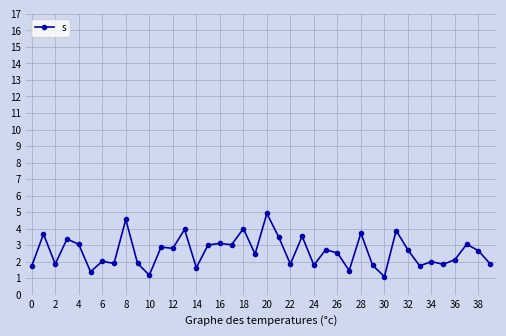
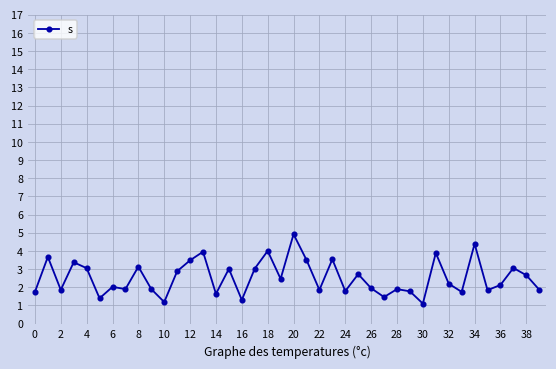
8: 4.6 -> 3.1
12: 2.8 -> 3.5
16: 3.1 -> 1.3
26: 2.5 -> 1.9
28: 3.7 -> 1.9
32: 2.7 -> 2.2
34: 2.0 -> 4.4
